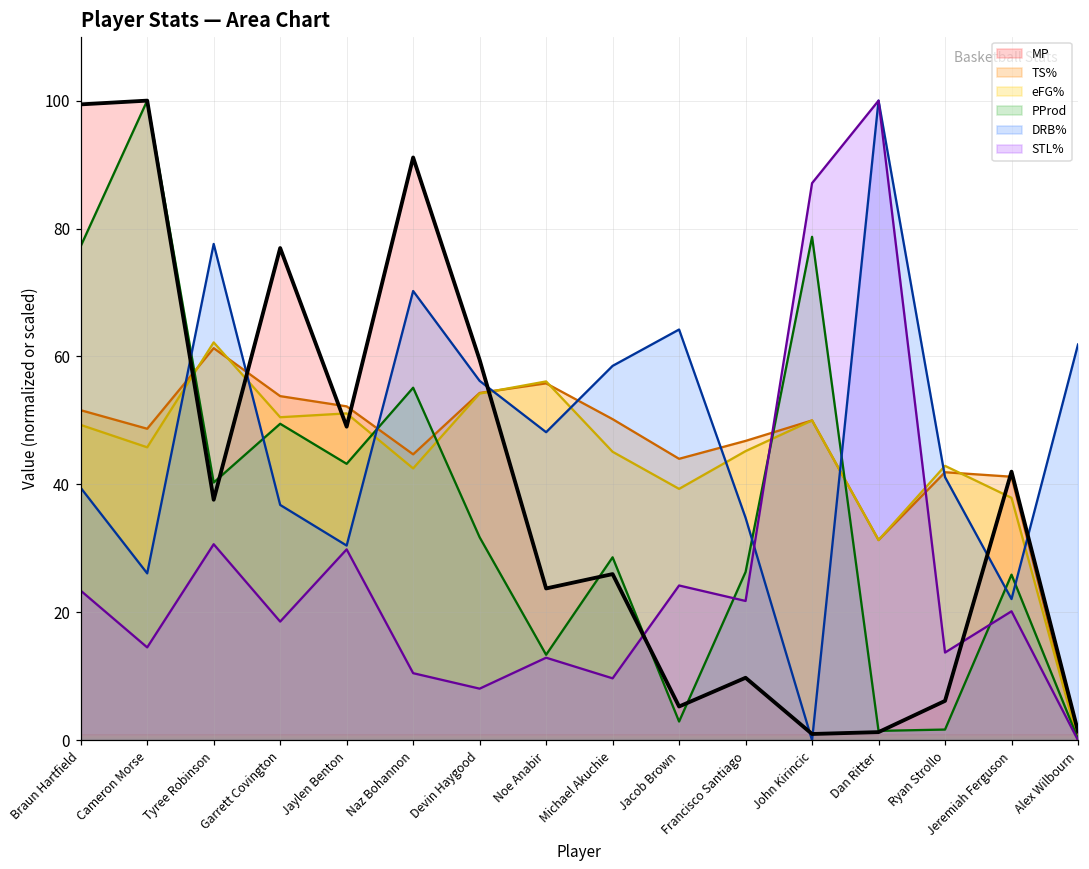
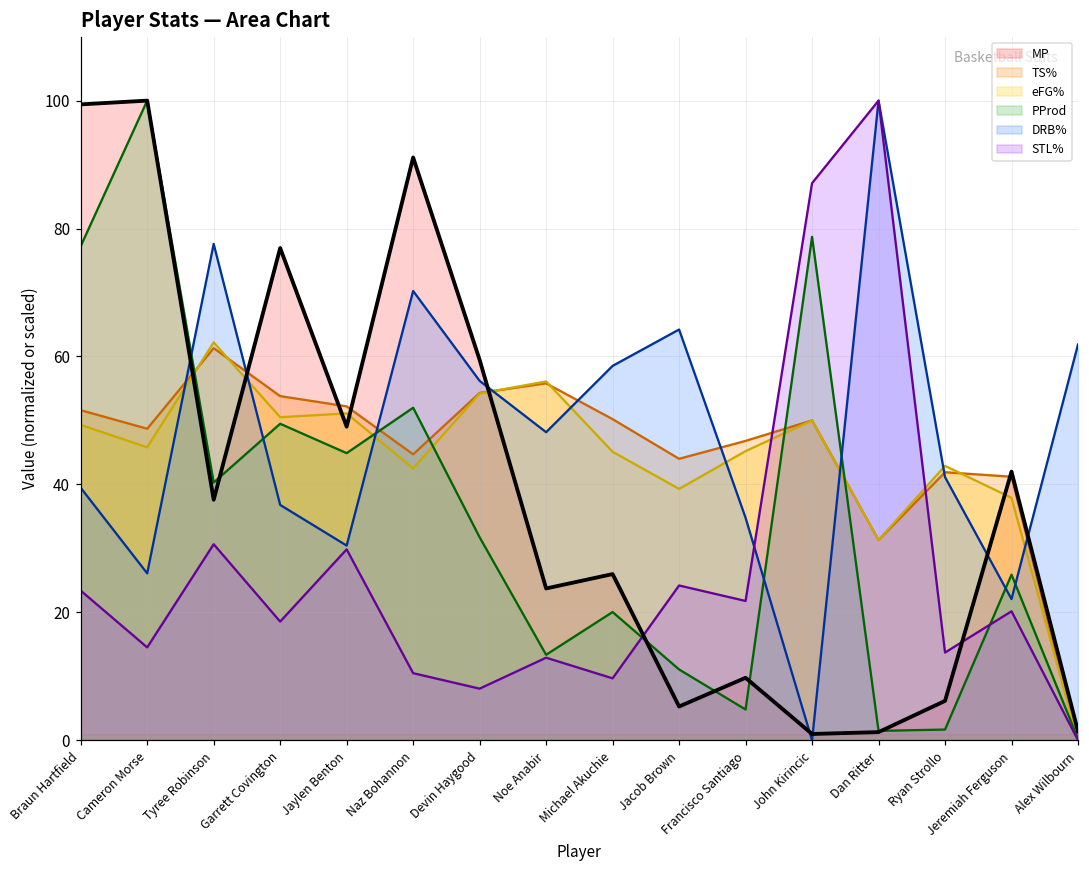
PProd, Jaylen Benton: 43 -> 45
PProd, Naz Bohannon: 55 -> 52
PProd, Michael Akuchie: 29 -> 20
PProd, Jacob Brown: 3 -> 11
PProd, Francisco Santiago: 26 -> 5
